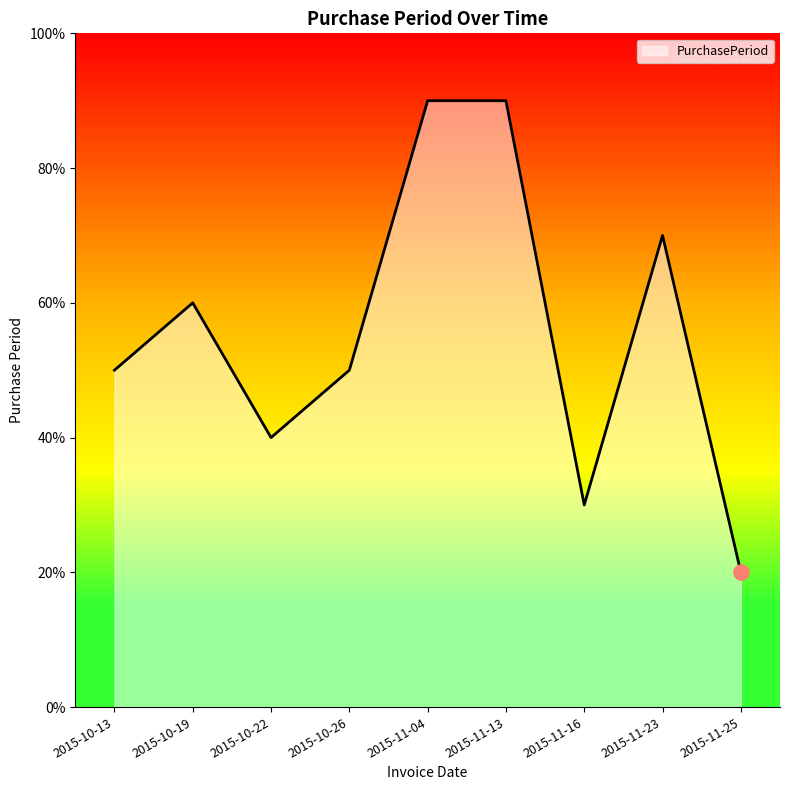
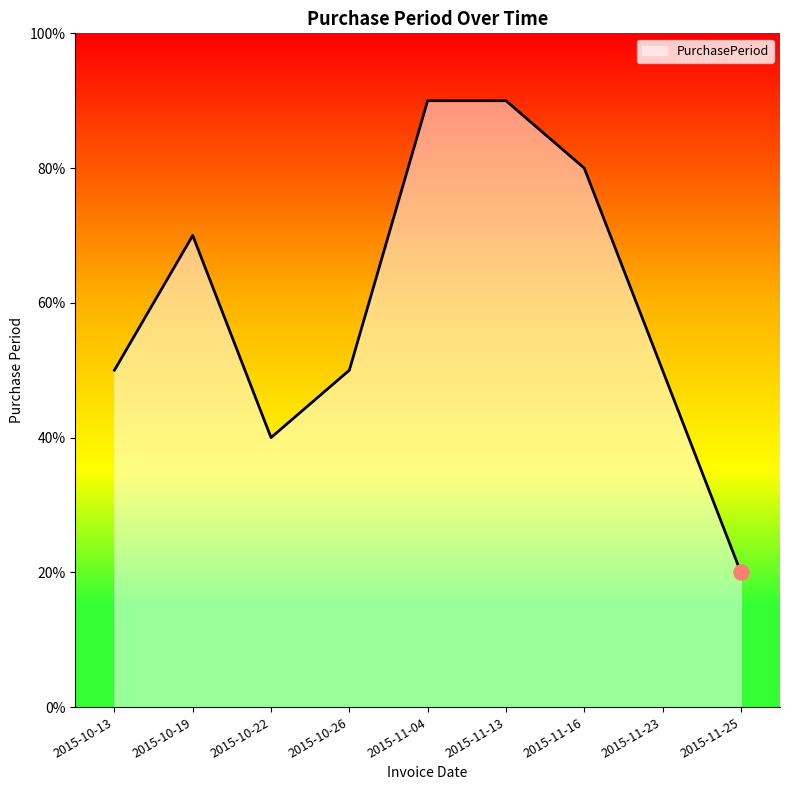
PurchasePeriod, 2015-10-19: 60% -> 70%
PurchasePeriod, 2015-11-16: 30% -> 80%
PurchasePeriod, 2015-11-23: 70% -> 50%
